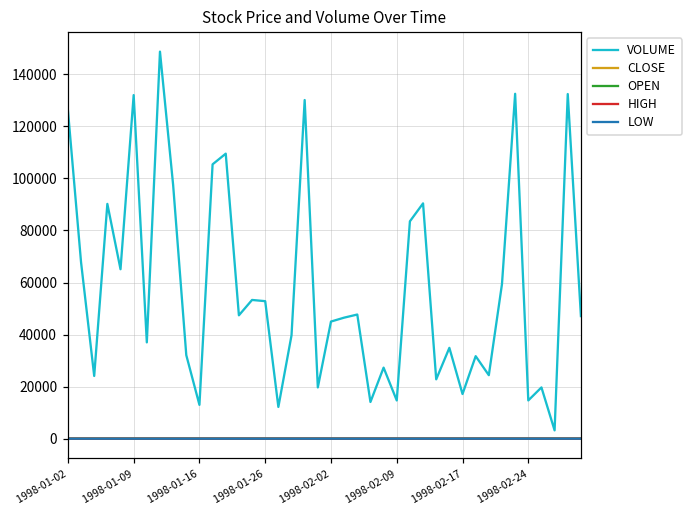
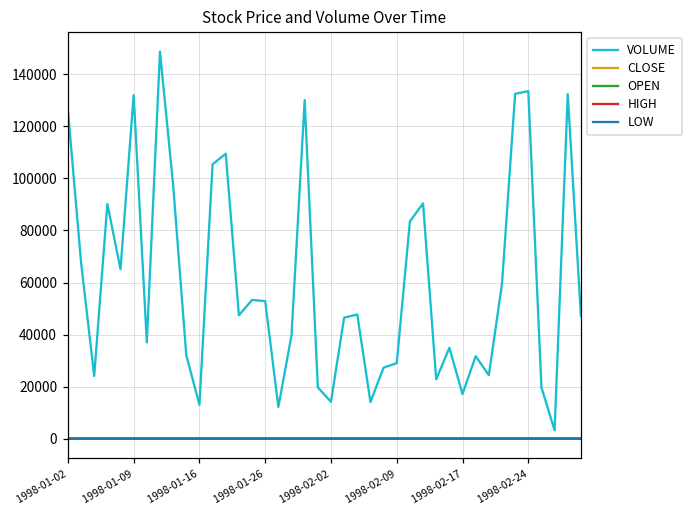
VOLUME, 1998-02-02: 45000 -> 14000
VOLUME, 1998-02-09: 15000 -> 29000
VOLUME, 1998-02-24: 15000 -> 134000
